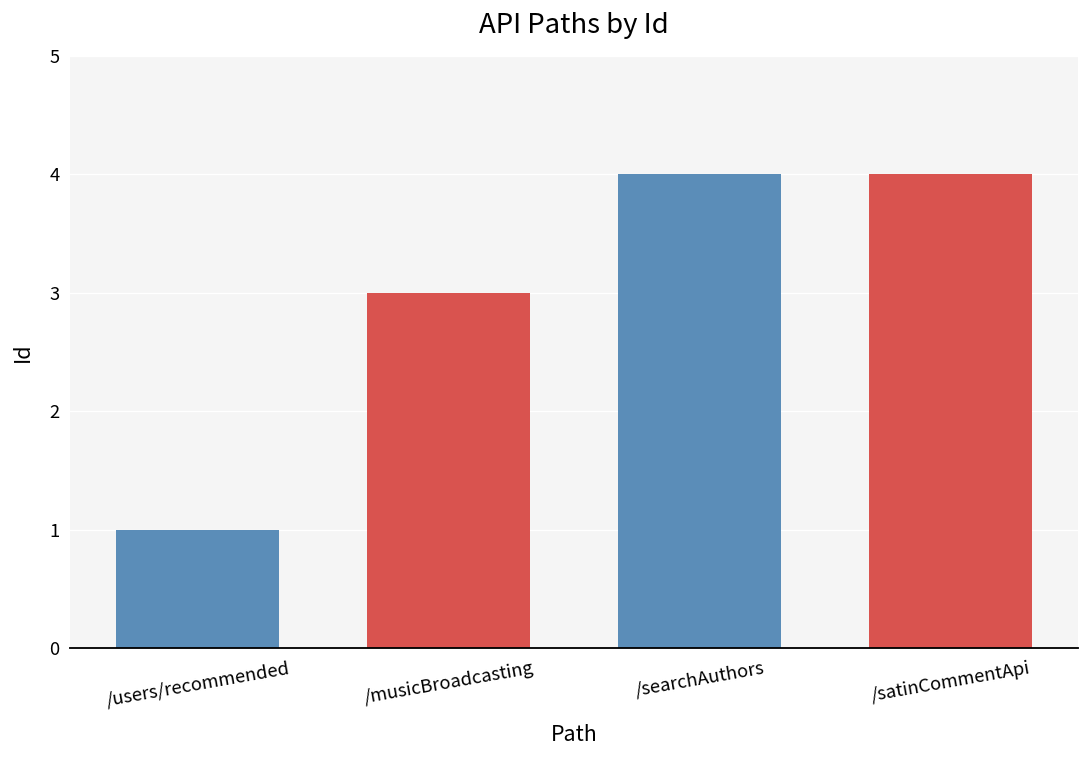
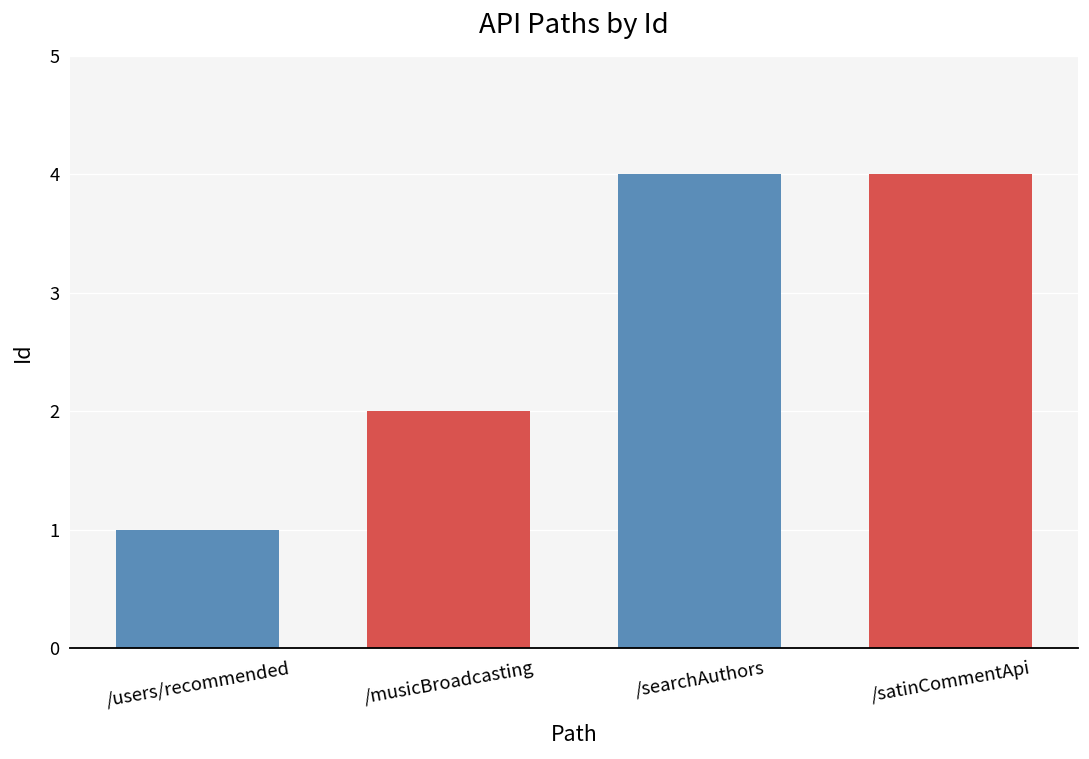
/musicBroadcasting: 3 -> 2
